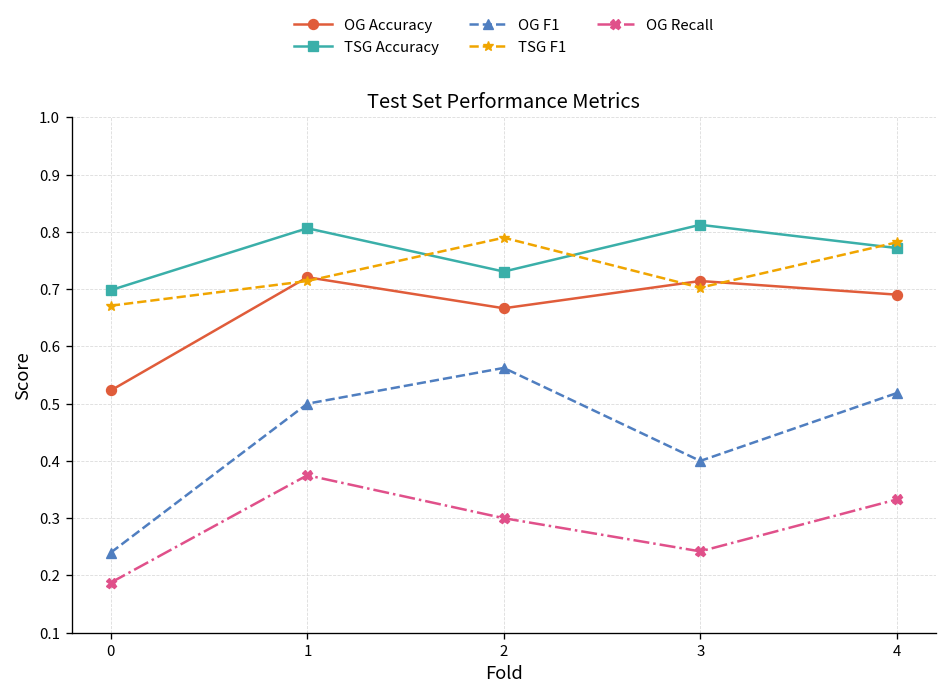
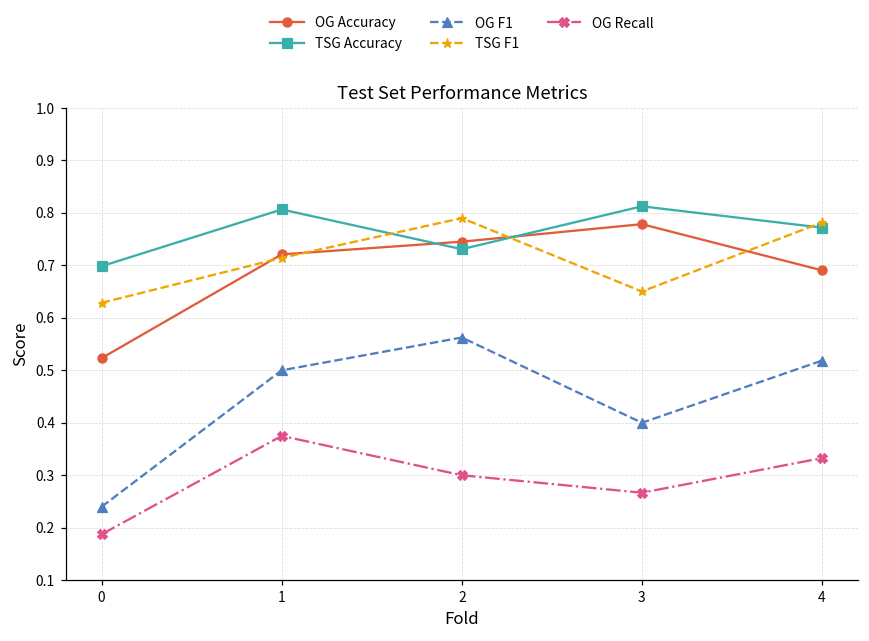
TSG F1, 0: 0.67 -> 0.63
OG Accuracy, 2: 0.67 -> 0.75
OG Accuracy, 3: 0.71 -> 0.78
TSG F1, 3: 0.70 -> 0.65
OG Recall, 3: 0.24 -> 0.27
